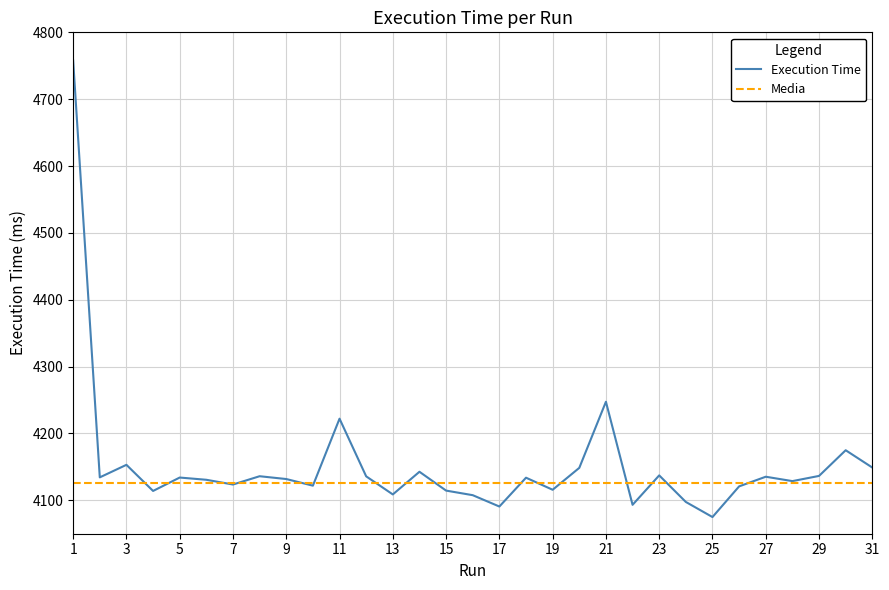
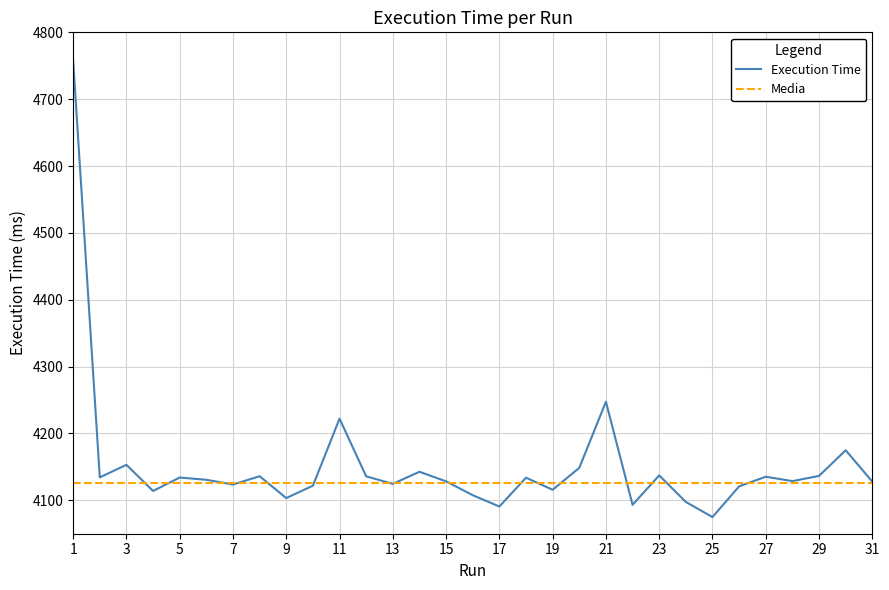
9: 4130 -> 4100
13: 4110 -> 4120
15: 4110 -> 4130
31: 4150 -> 4130
